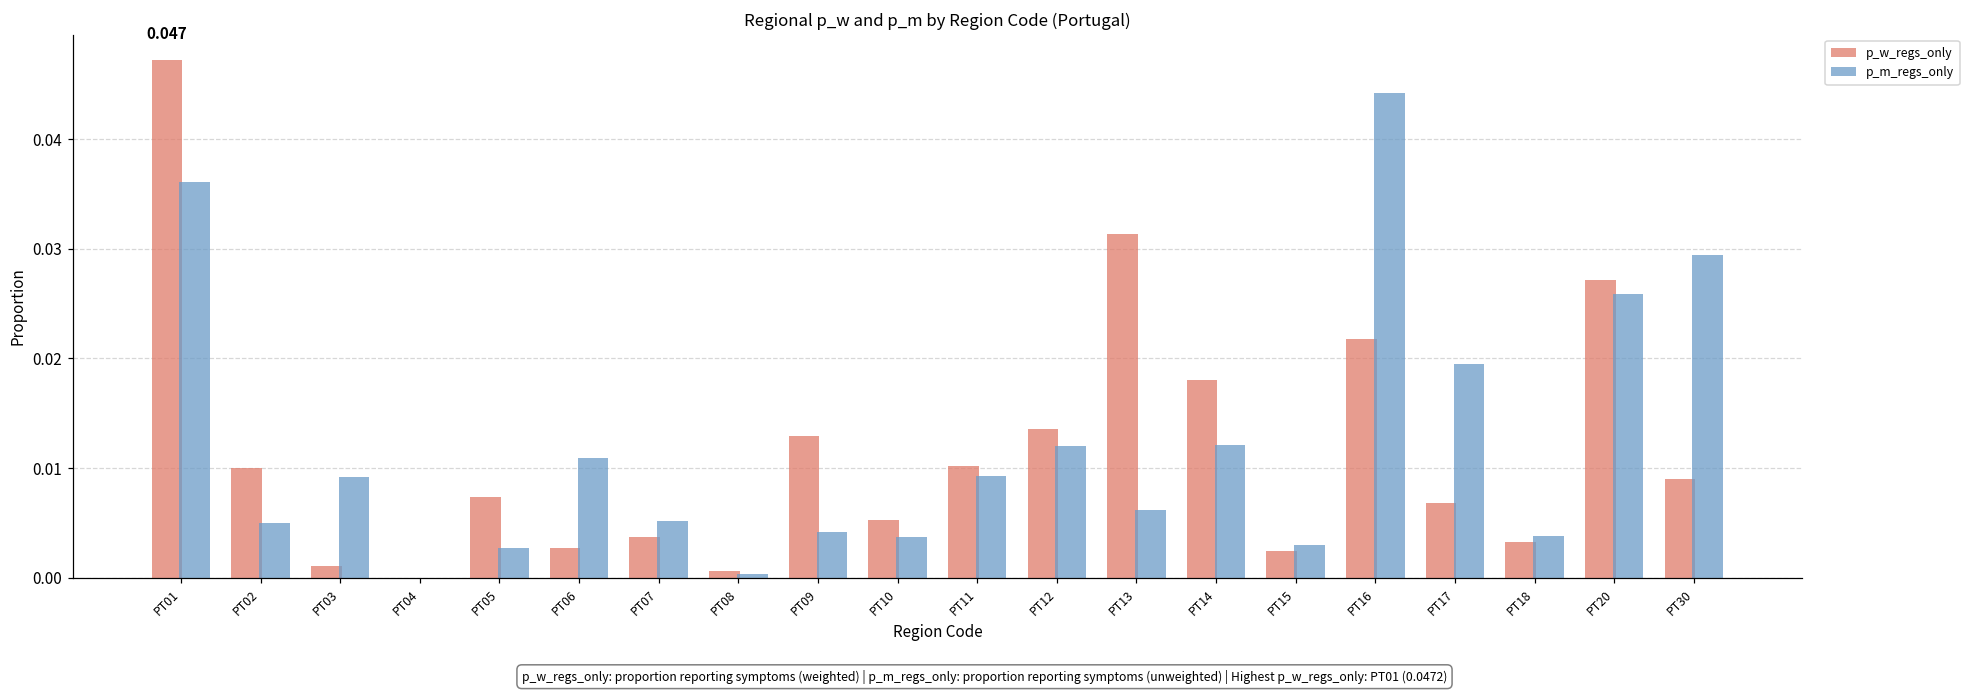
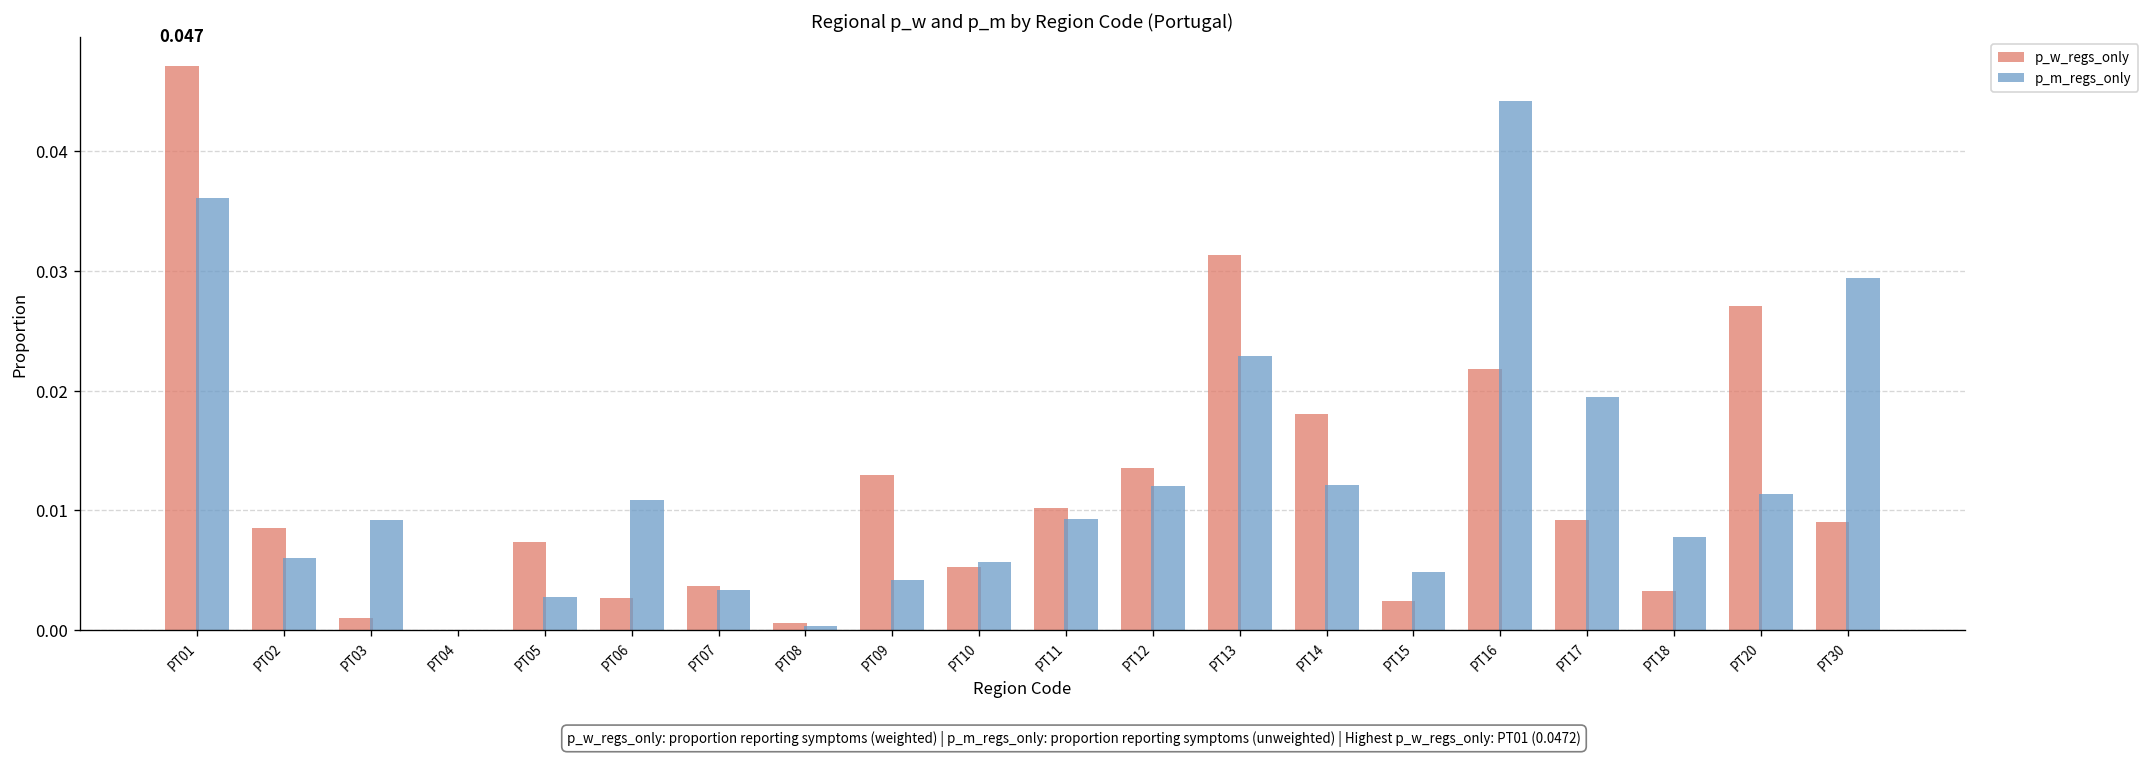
p_w_regs_only, PT02: 0.010 -> 0.009
p_m_regs_only, PT02: 0.005 -> 0.006
p_m_regs_only, PT07: 0.005 -> 0.003
p_m_regs_only, PT10: 0.004 -> 0.006
p_m_regs_only, PT13: 0.006 -> 0.023
p_m_regs_only, PT15: 0.003 -> 0.005
p_w_regs_only, PT17: 0.007 -> 0.009
p_m_regs_only, PT18: 0.004 -> 0.008
p_m_regs_only, PT20: 0.026 -> 0.011
